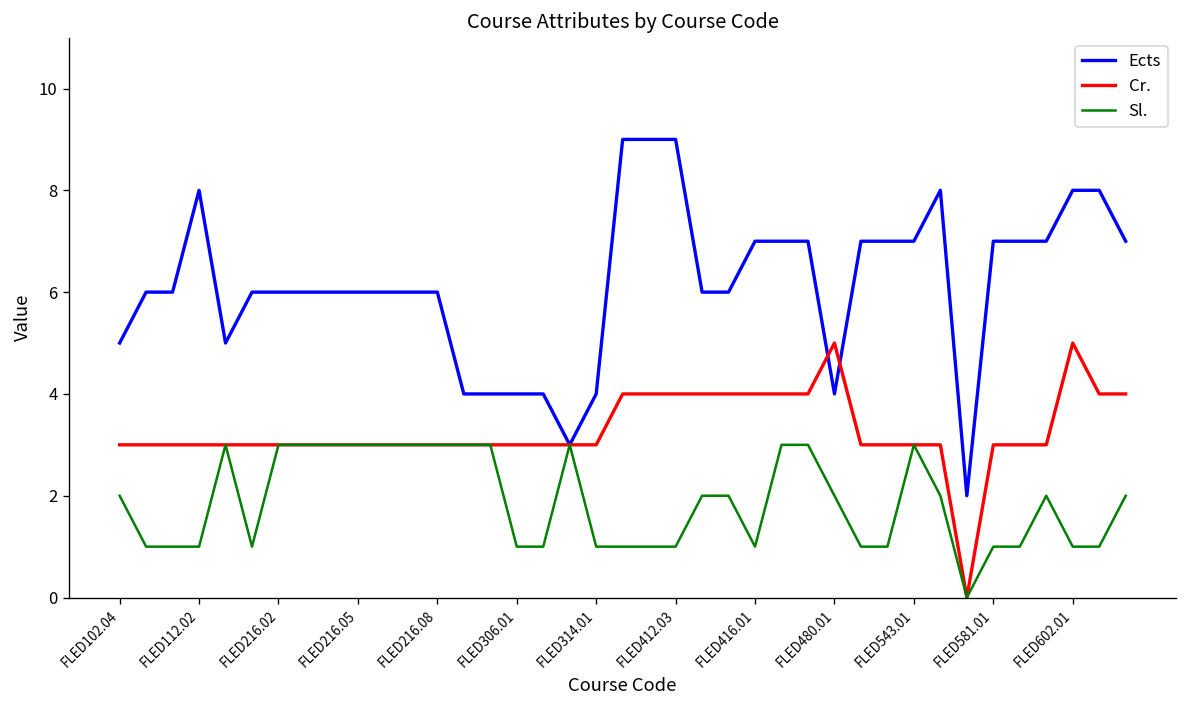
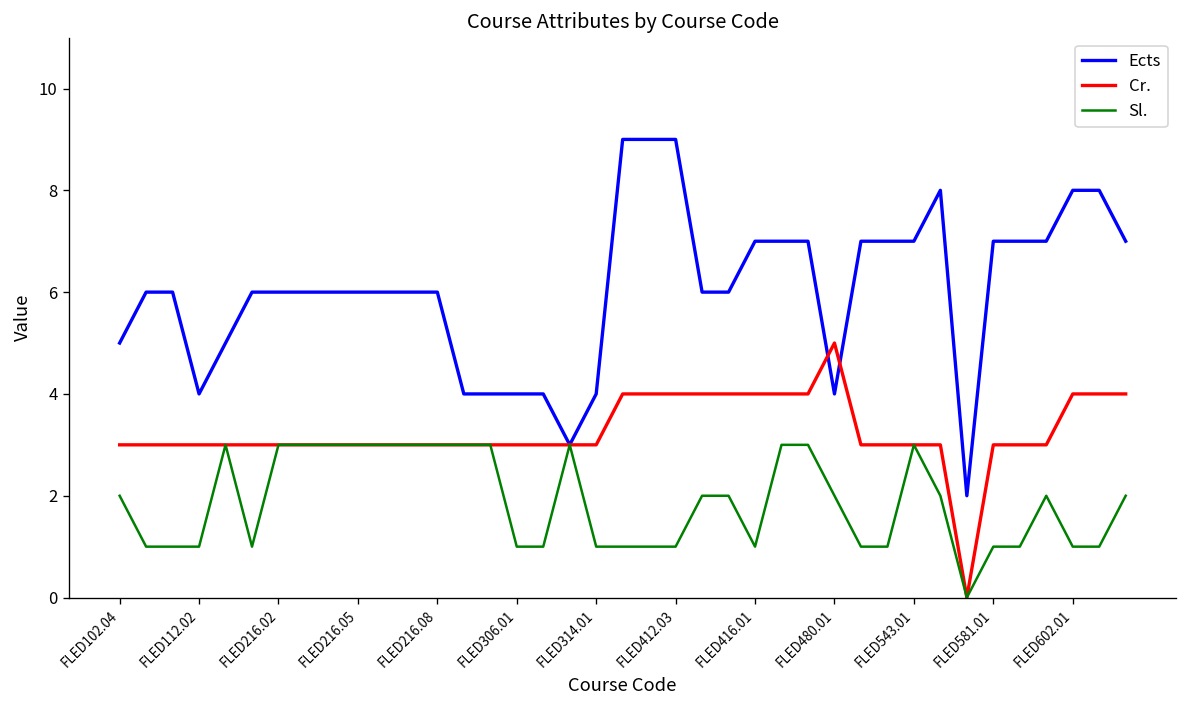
Ects, FLED112.02: 8 -> 4
Cr., FLED602.01: 5 -> 4
